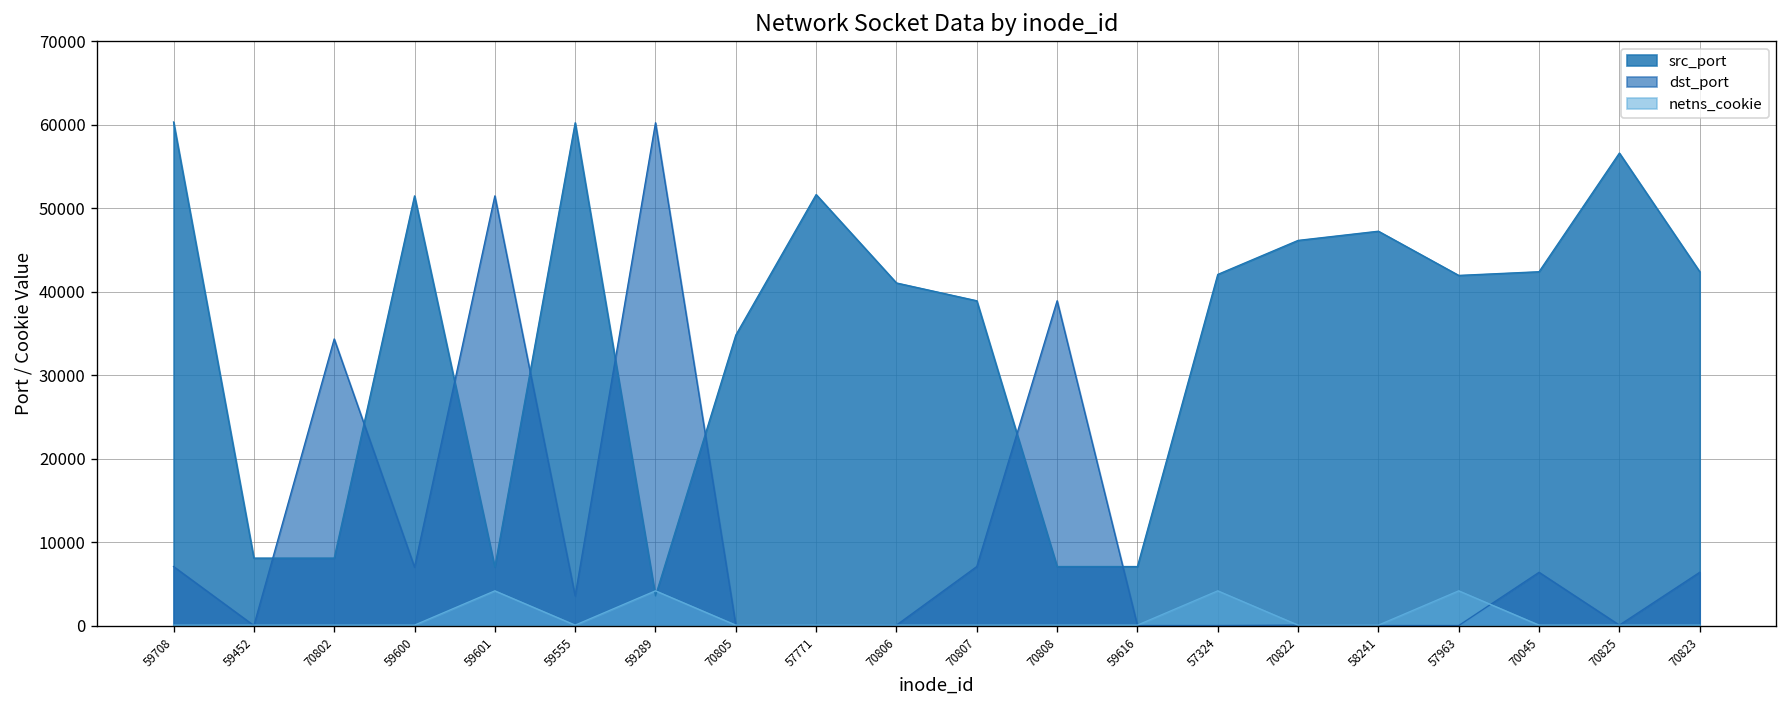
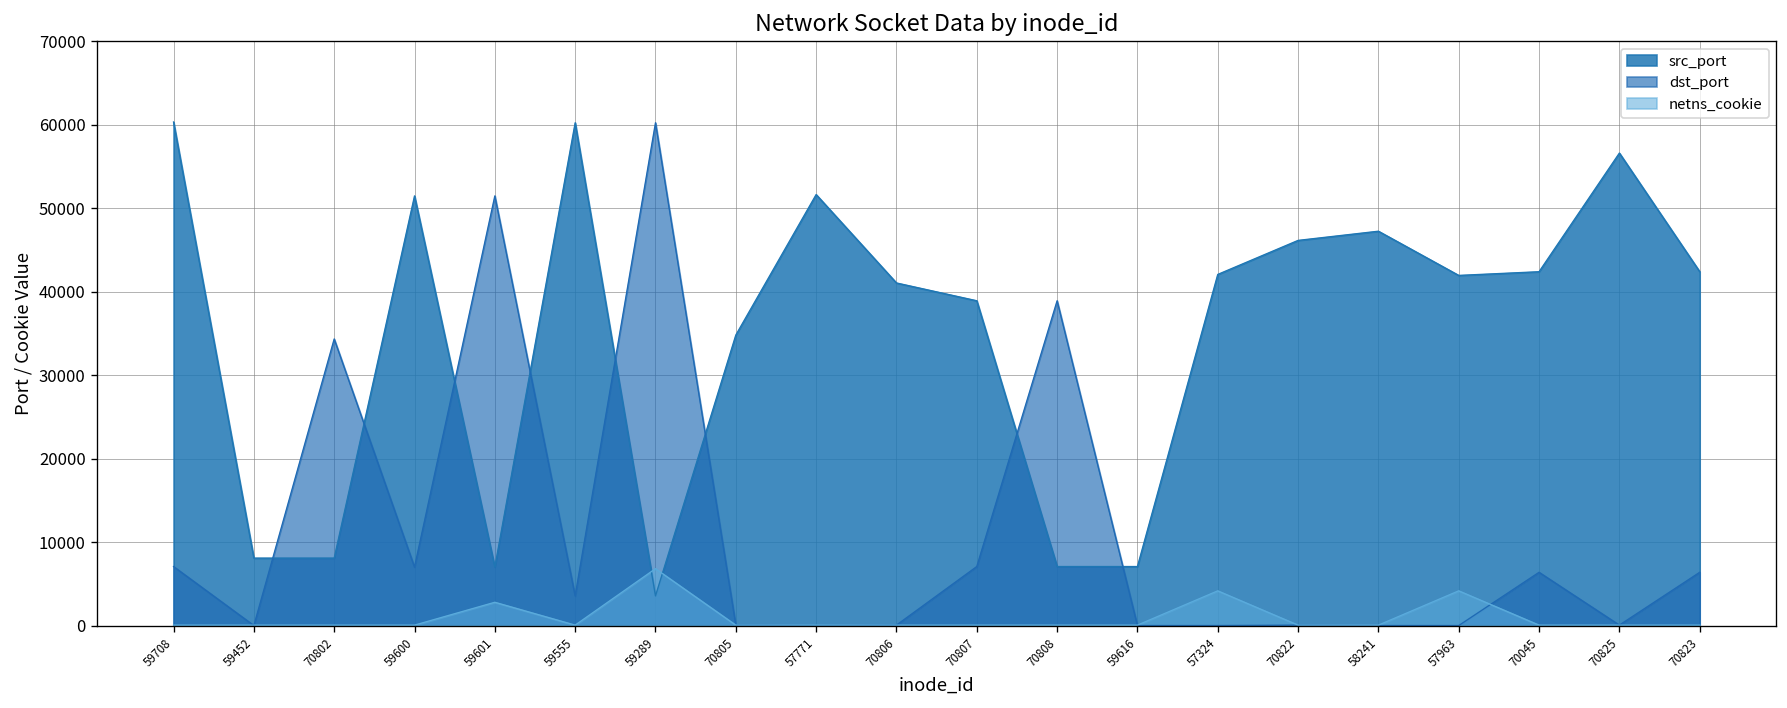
netns_cookie, 59601: 4000 -> 3000
netns_cookie, 59289: 4000 -> 7000
